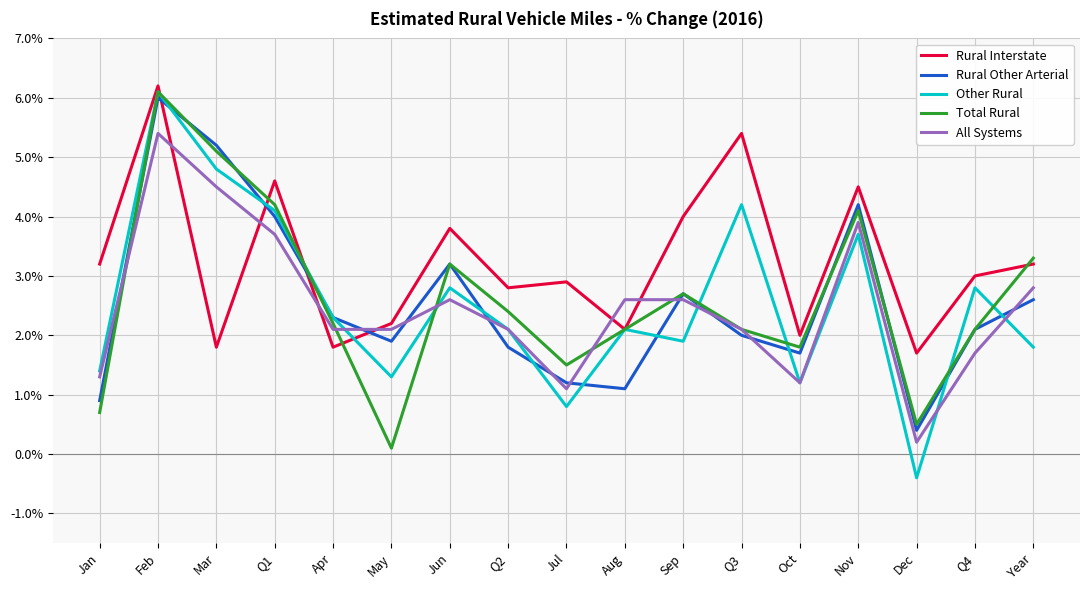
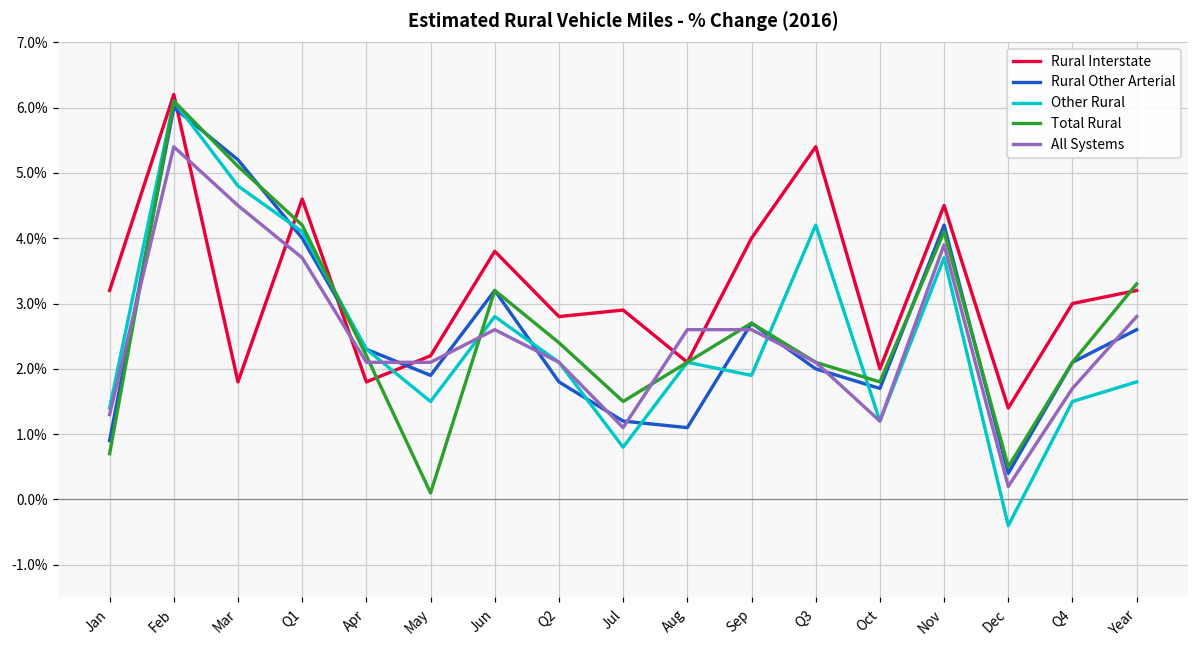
Other Rural, May: 1.3% -> 1.5%
Rural Interstate, Dec: 1.7% -> 1.4%
Other Rural, Q4: 2.8% -> 1.5%
